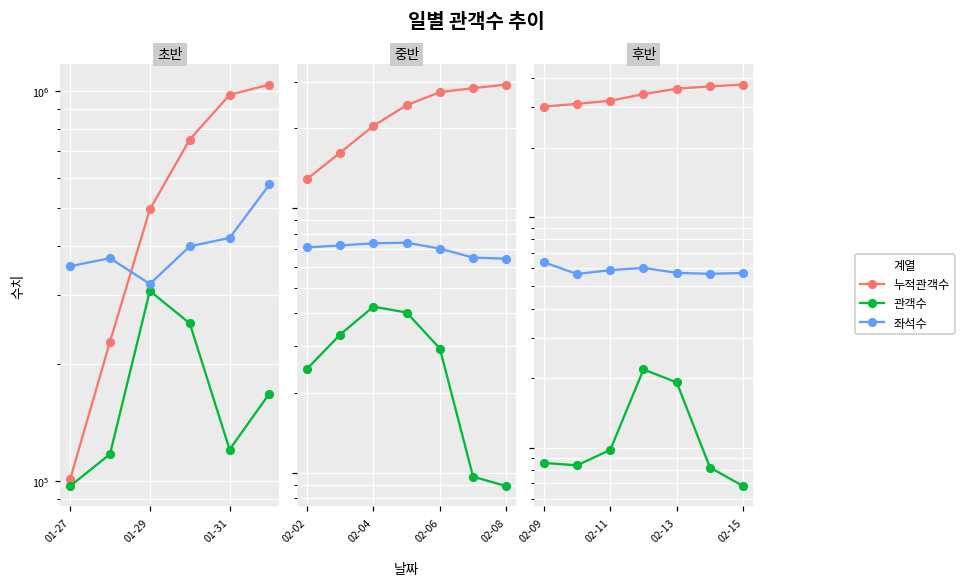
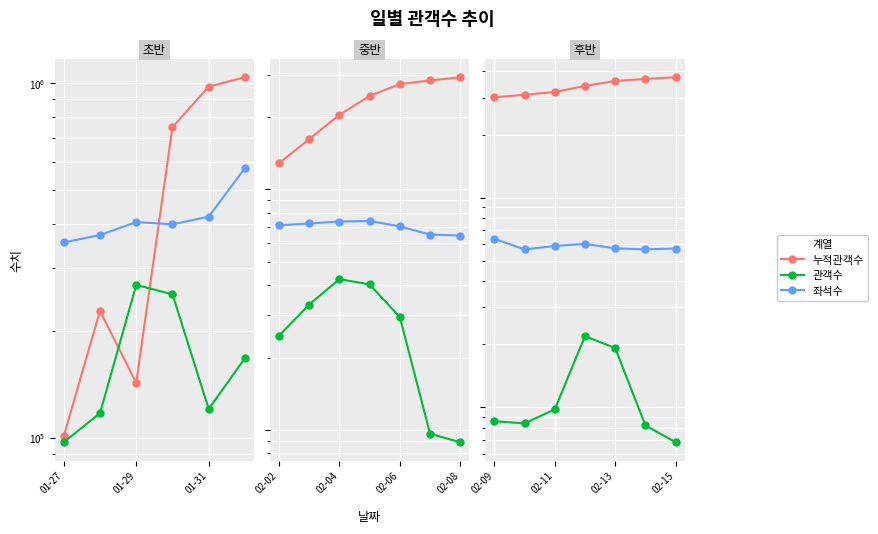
초반, 누적관객수, 01-29: 500000 -> 143000
초반, 관객수, 01-29: 310000 -> 270000
초반, 좌석수, 01-29: 320000 -> 410000
